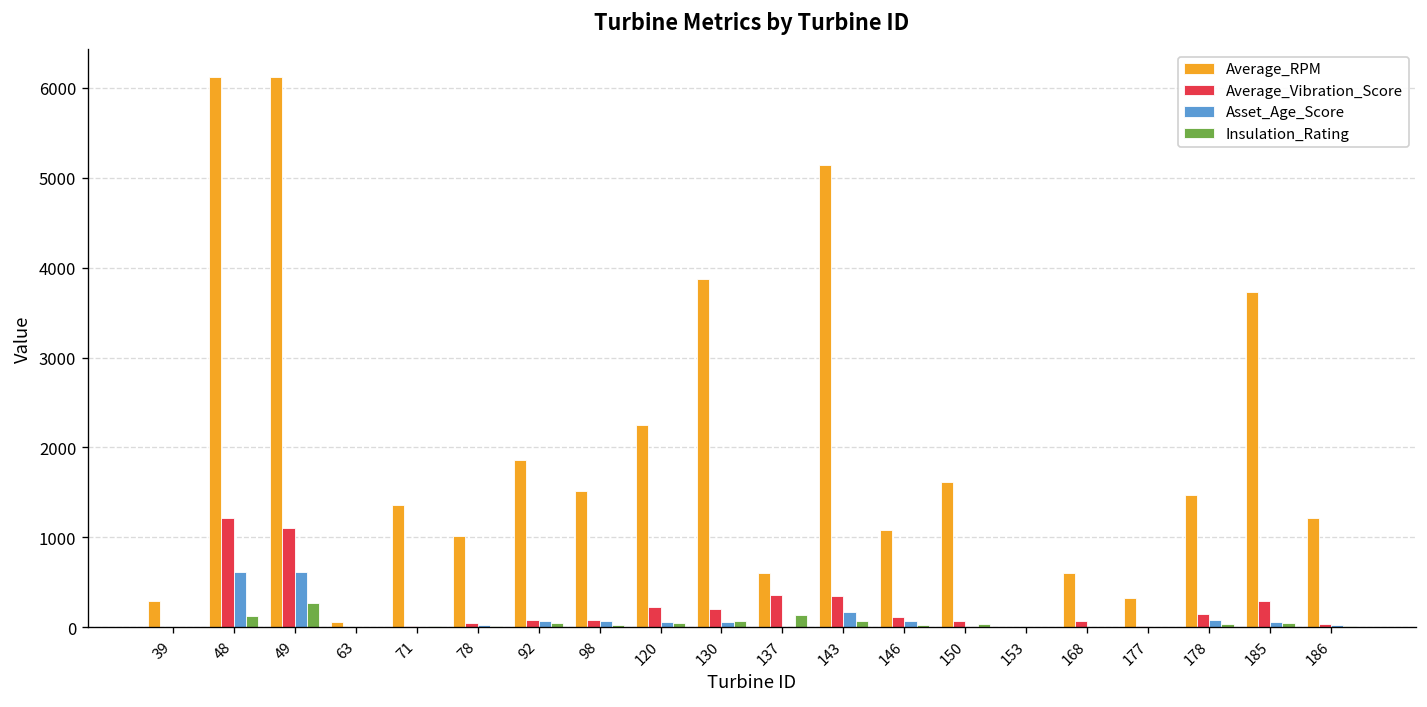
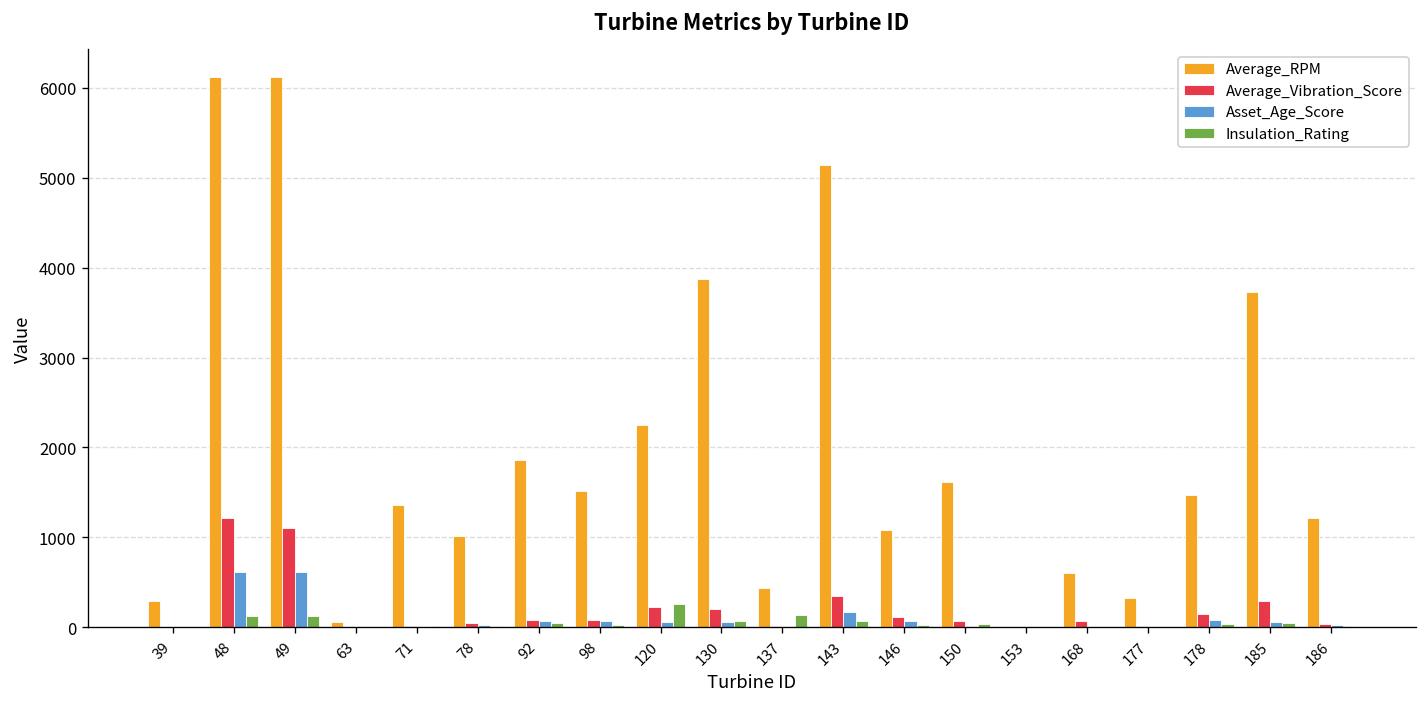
Insulation_Rating, 49: 300 -> 100
Insulation_Rating, 120: 0 -> 300
Average_RPM, 137: 600 -> 400
Average_Vibration_Score, 137: 400 -> 0
